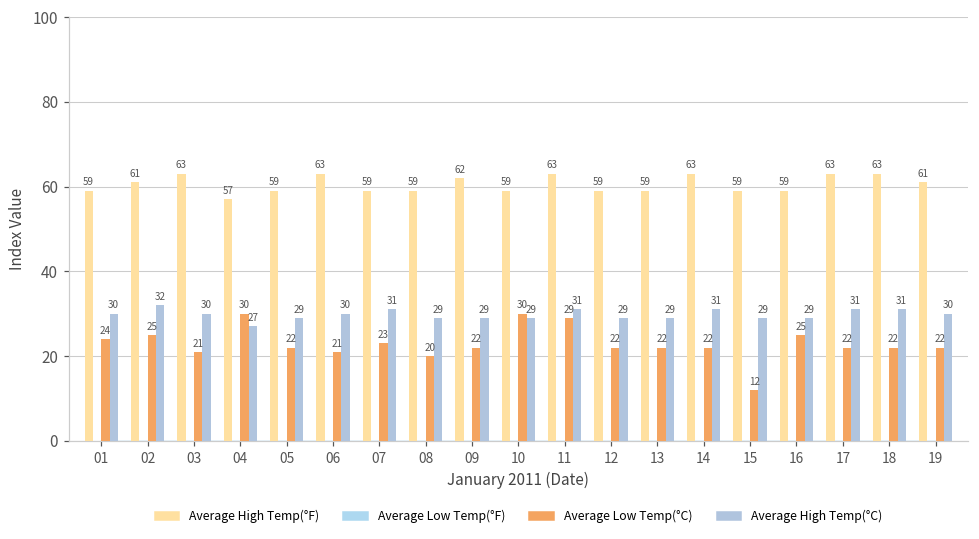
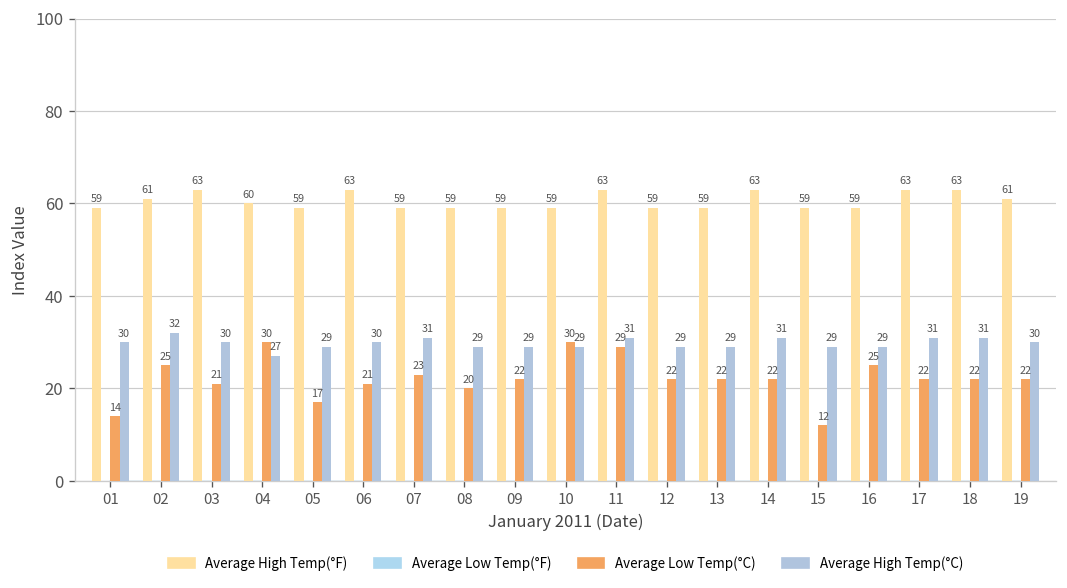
Average Low Temp(°C), 01: 24 -> 14
Average High Temp(°F), 04: 57 -> 60
Average Low Temp(°C), 05: 22 -> 17
Average High Temp(°F), 09: 62 -> 59
